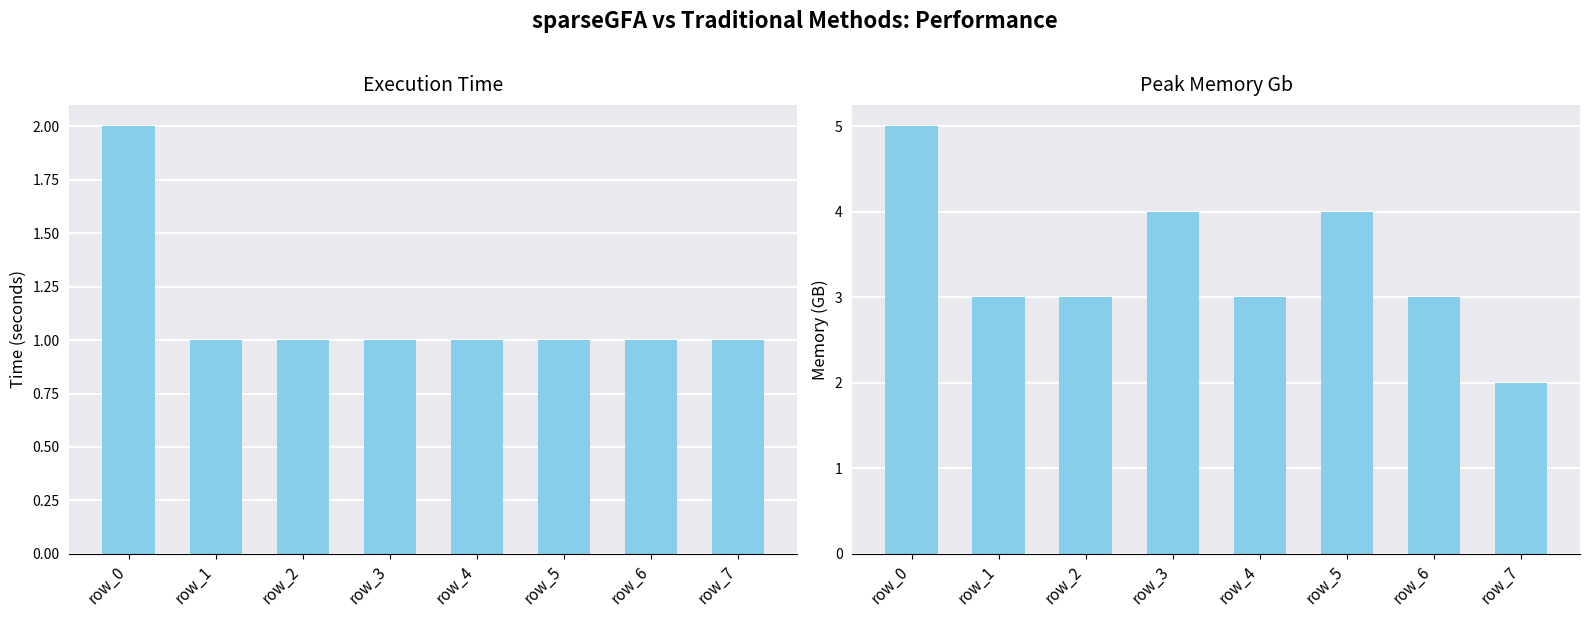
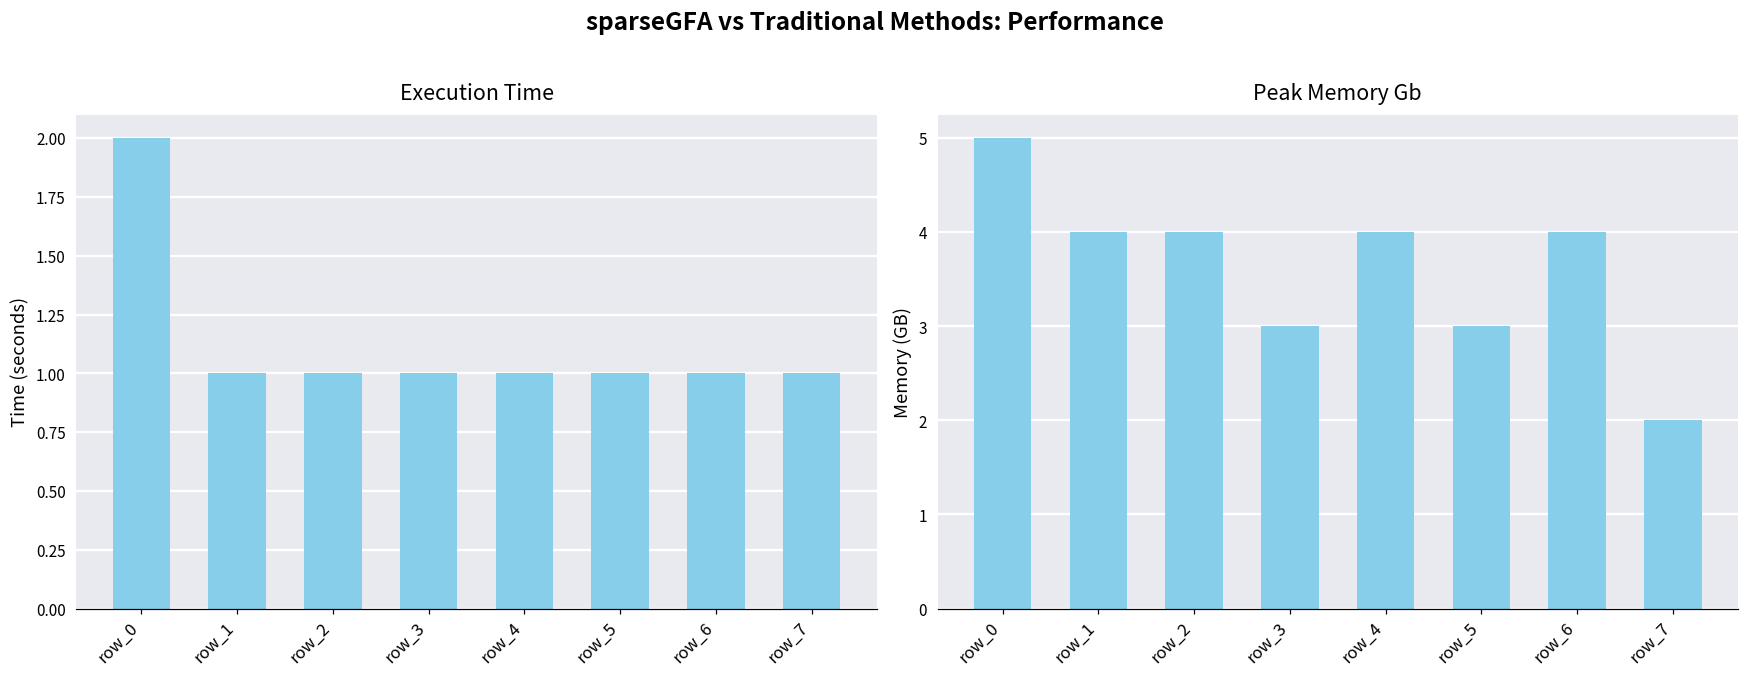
Peak Memory Gb, row_1: 3.0 -> 4.0
Peak Memory Gb, row_2: 3.0 -> 4.0
Peak Memory Gb, row_3: 4.0 -> 3.0
Peak Memory Gb, row_4: 3.0 -> 4.0
Peak Memory Gb, row_5: 4.0 -> 3.0
Peak Memory Gb, row_6: 3.0 -> 4.0
